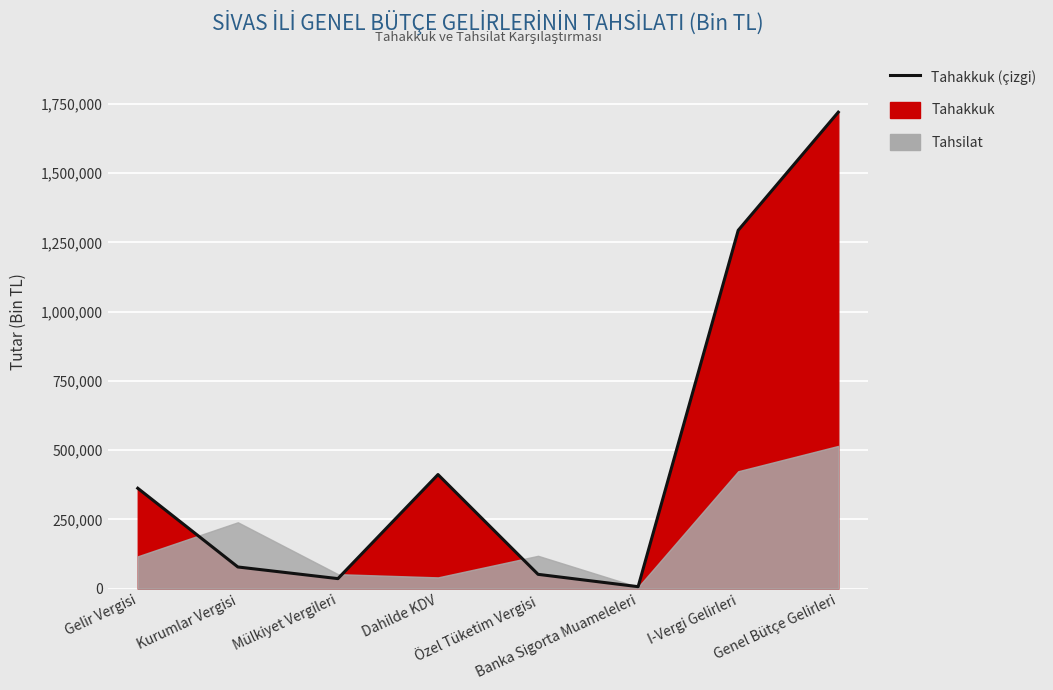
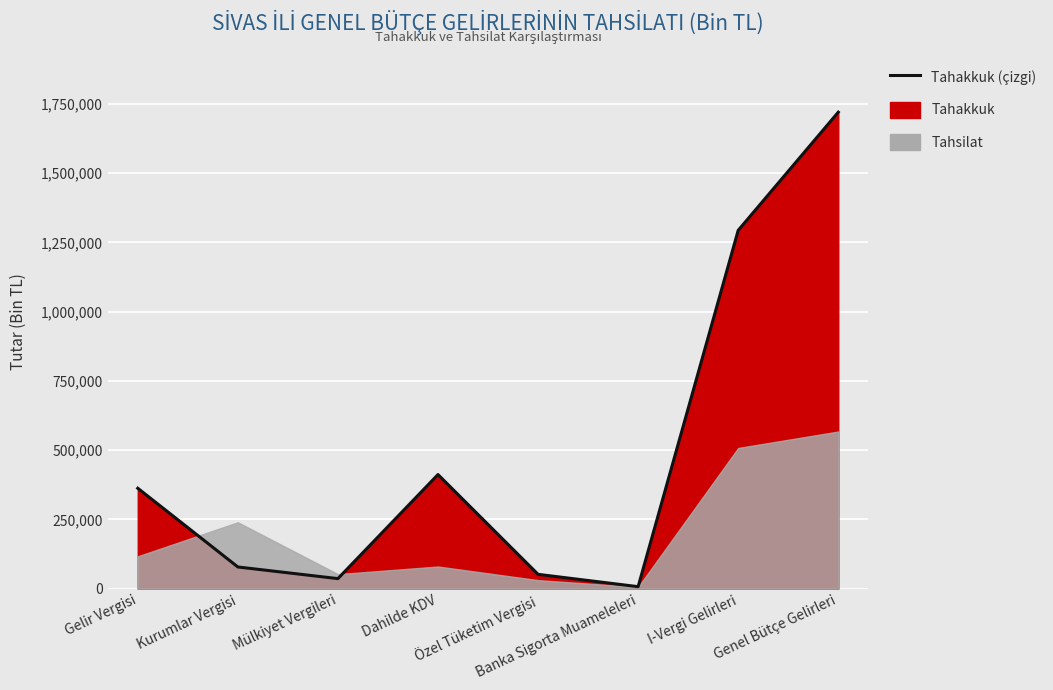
Tahsilat, Dahilde KDV: 40,000 -> 80,000
Tahsilat, Özel Tüketim Vergisi: 120,000 -> 30,000
Tahsilat, I-Vergi Gelirleri: 420,000 -> 510,000
Tahsilat, Genel Bütçe Gelirleri: 520,000 -> 570,000
